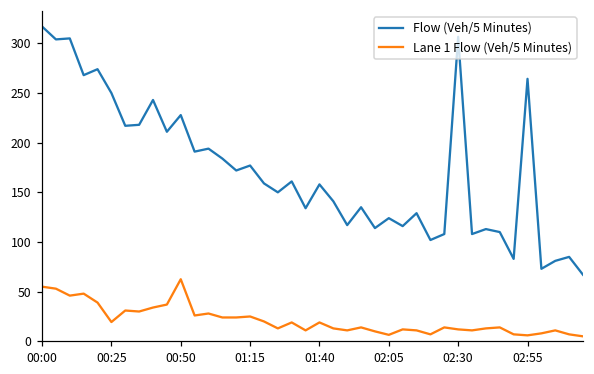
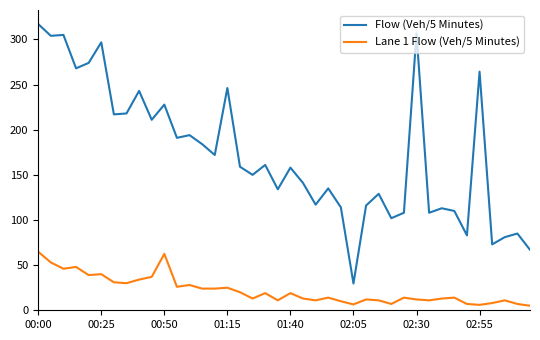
Lane 1 Flow (Veh/5 Minutes), 00:00: 55 -> 65
Flow (Veh/5 Minutes), 00:25: 250 -> 300
Lane 1 Flow (Veh/5 Minutes), 00:25: 20 -> 40
Flow (Veh/5 Minutes), 01:15: 180 -> 250
Flow (Veh/5 Minutes), 02:05: 120 -> 30
